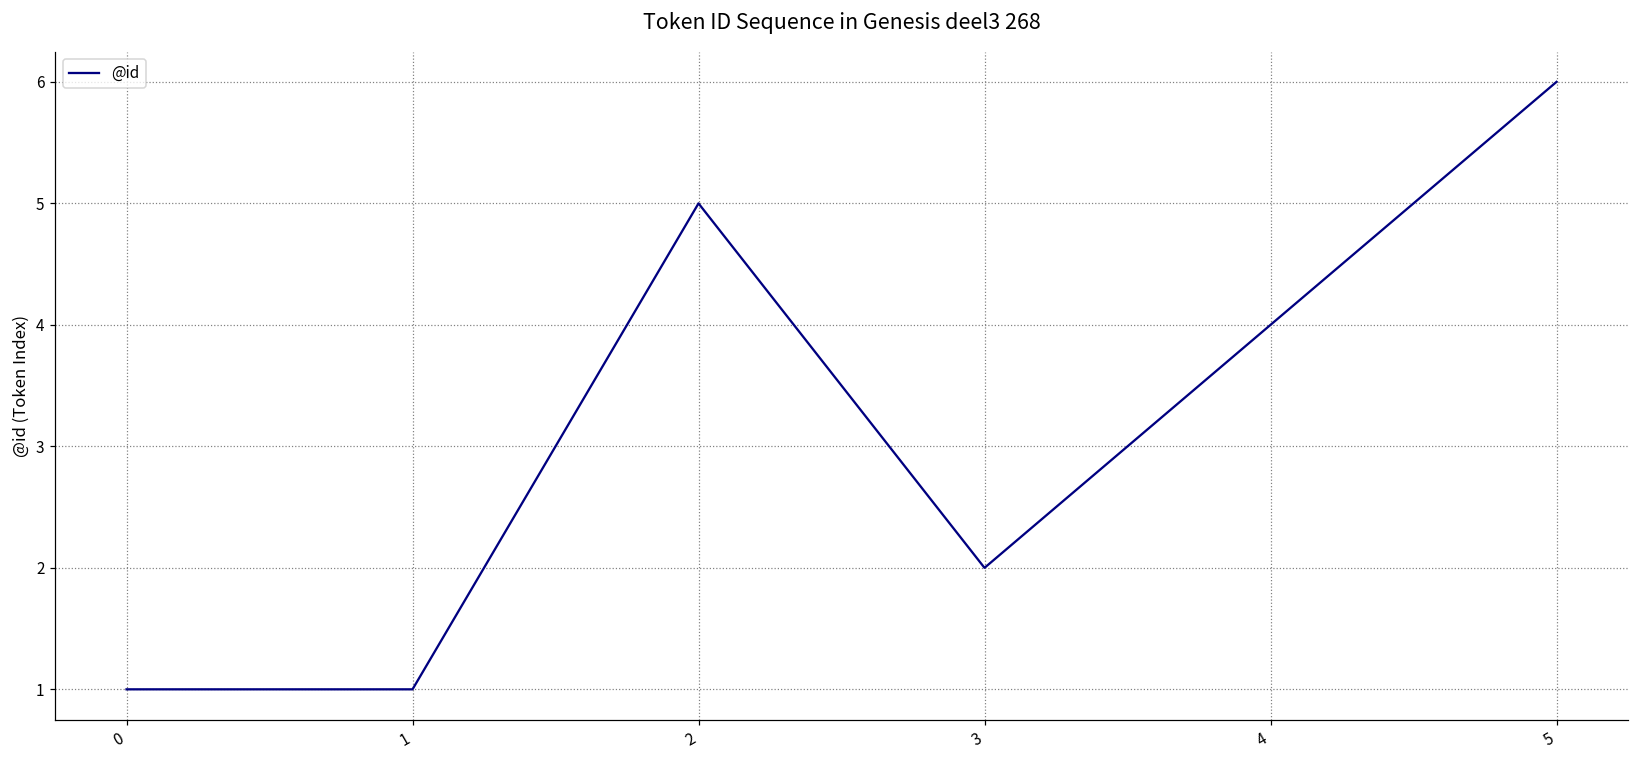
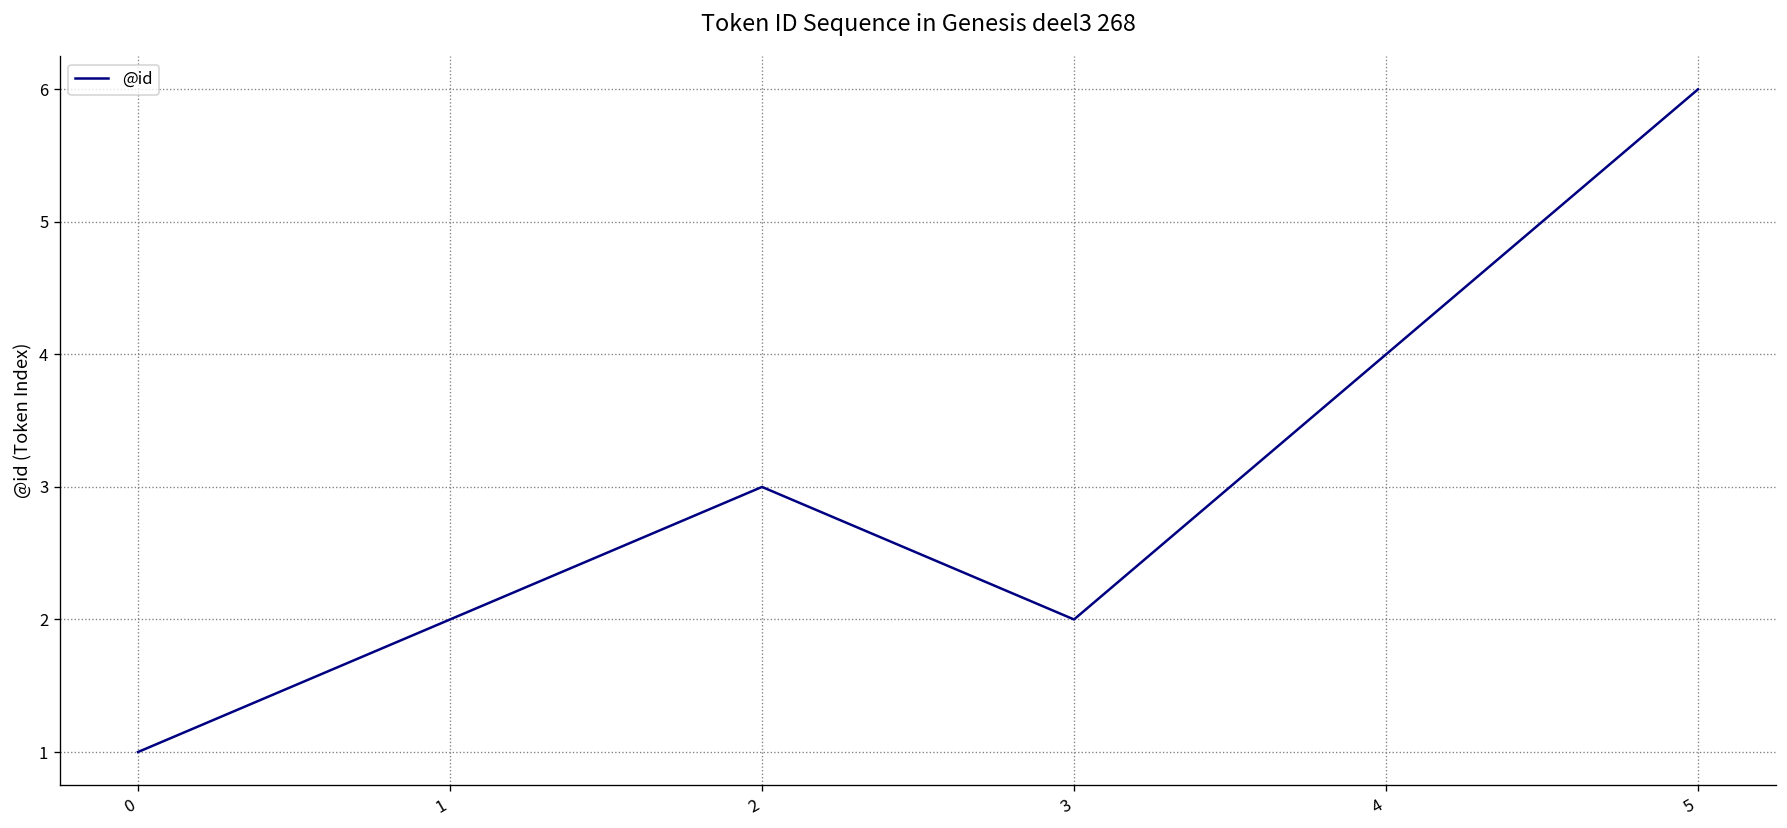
1: 1 -> 2
2: 5 -> 3
